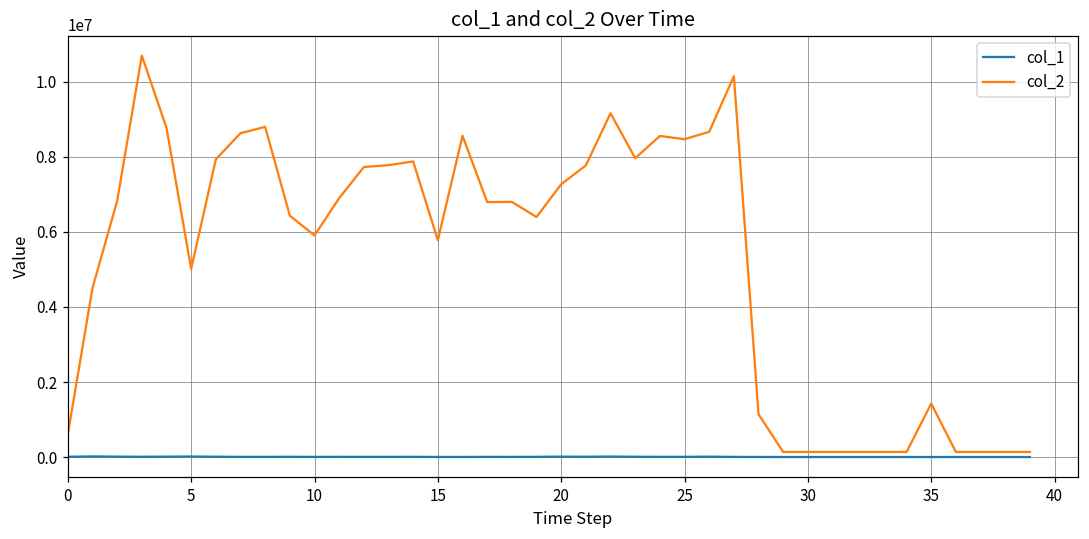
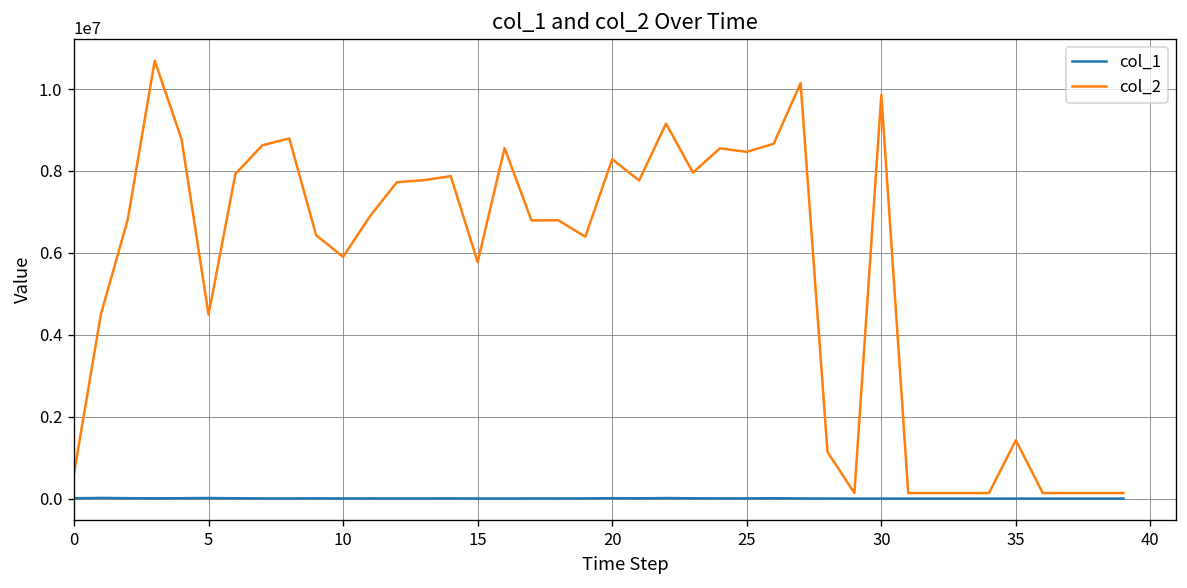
col_2, 5: 5000000 -> 4500000
col_2, 20: 7300000 -> 8300000
col_2, 30: 100000 -> 9900000
